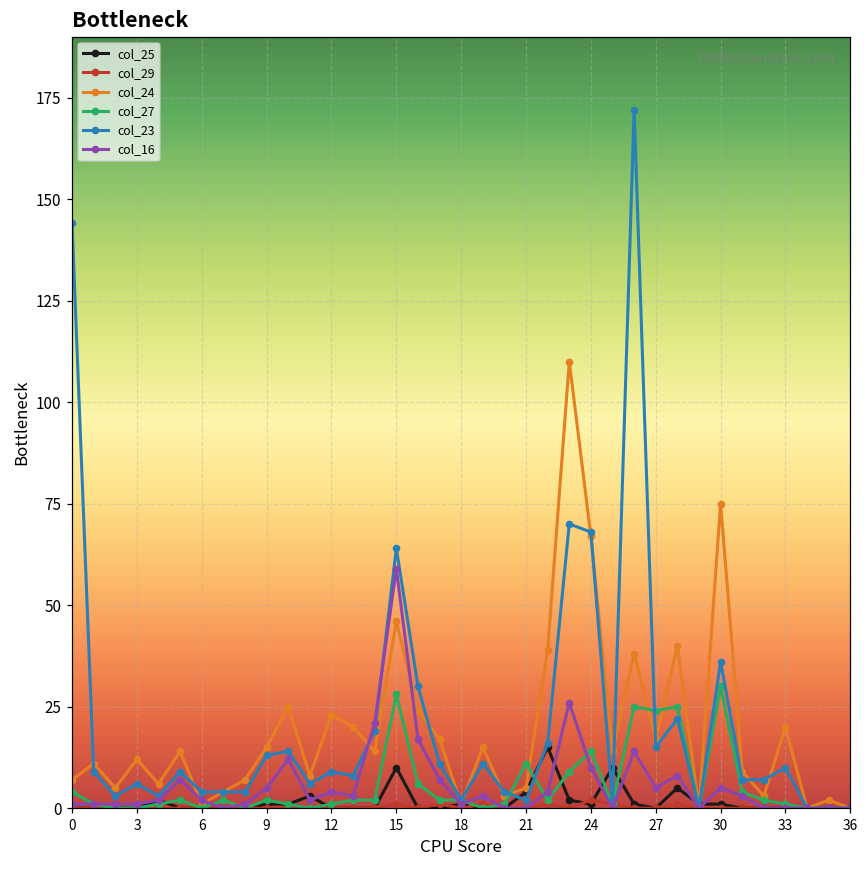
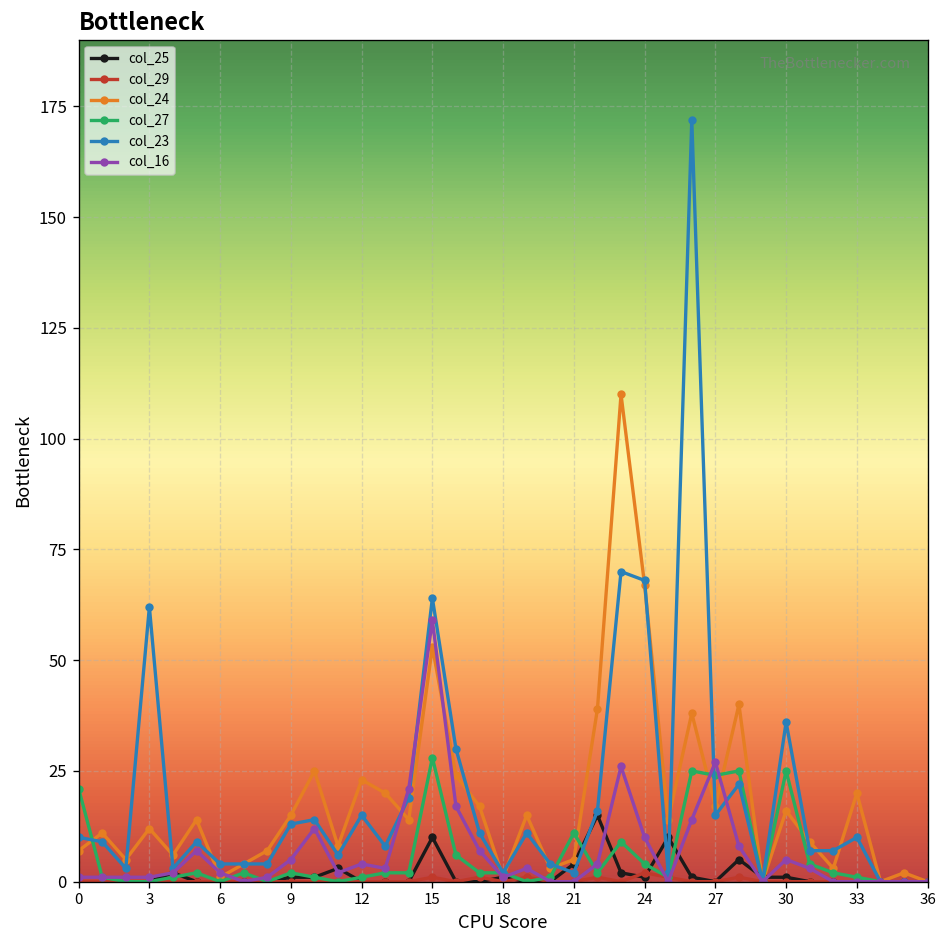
col_27, 0: 4 -> 21
col_23, 0: 144 -> 10
col_23, 3: 6 -> 62
col_23, 12: 9 -> 15
col_24, 15: 46 -> 53
col_27, 24: 14 -> 4
col_16, 27: 5 -> 27
col_24, 30: 75 -> 16
col_27, 30: 30 -> 25
